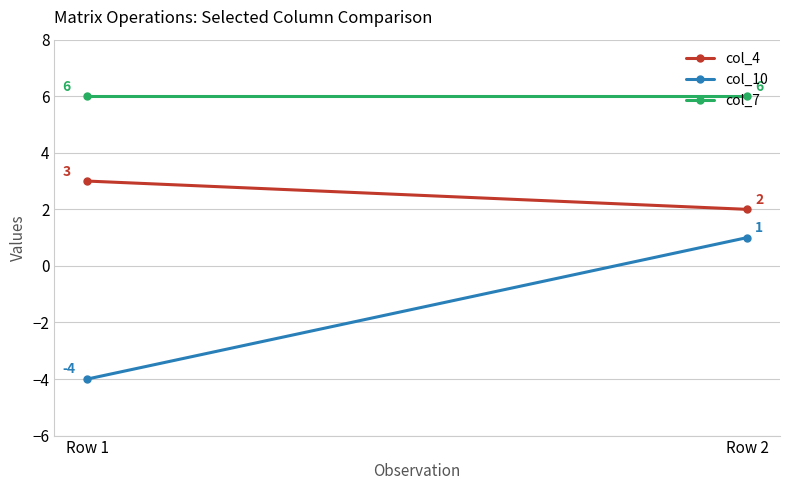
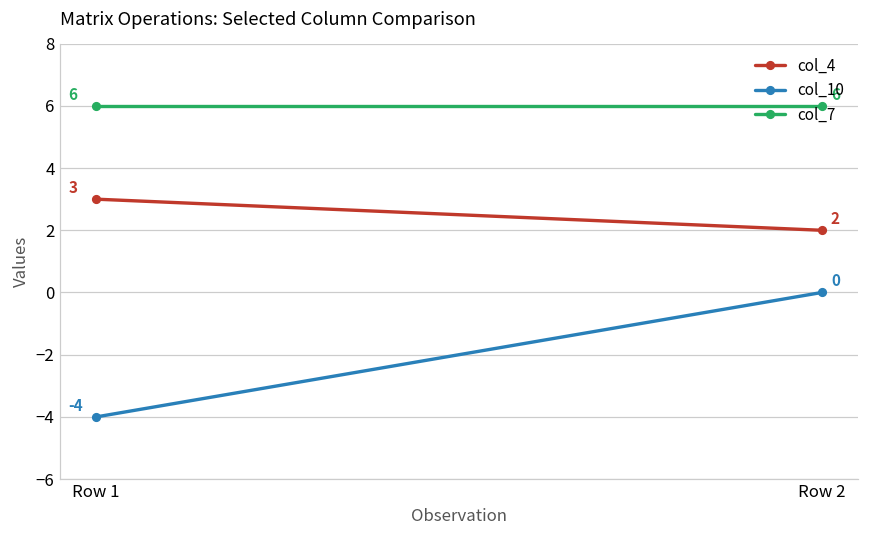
col_10, Row 2: 1 -> 0
